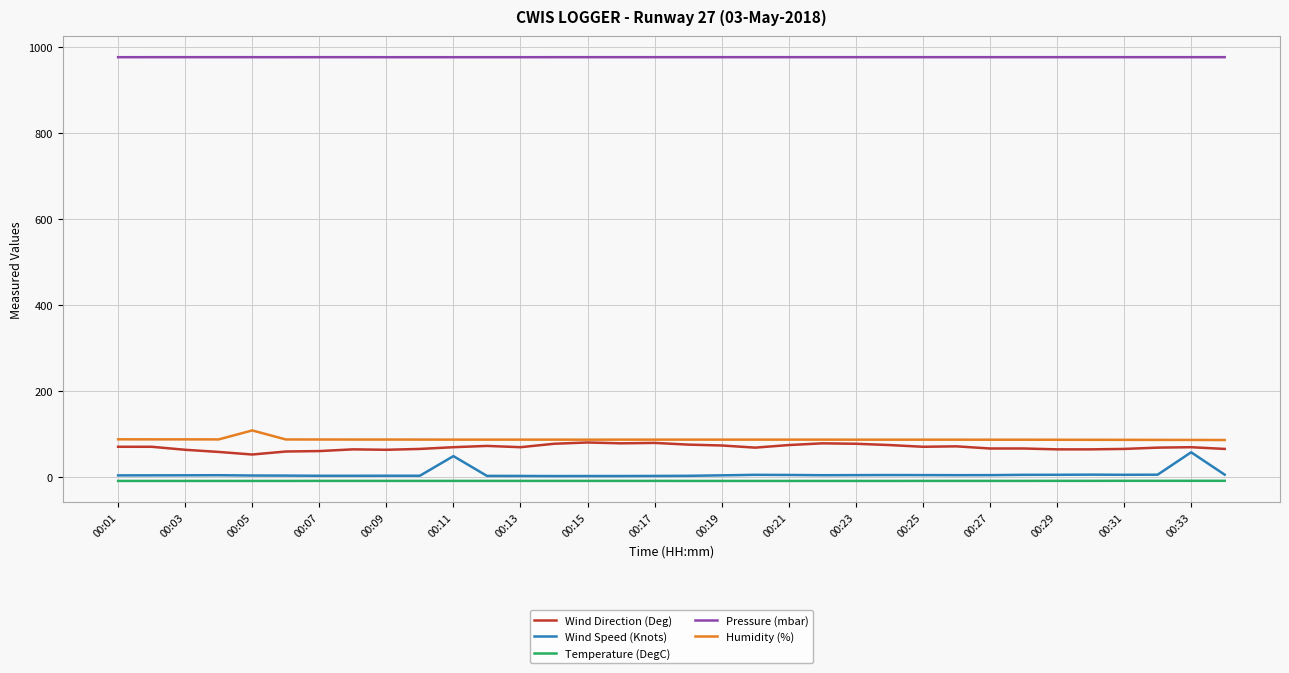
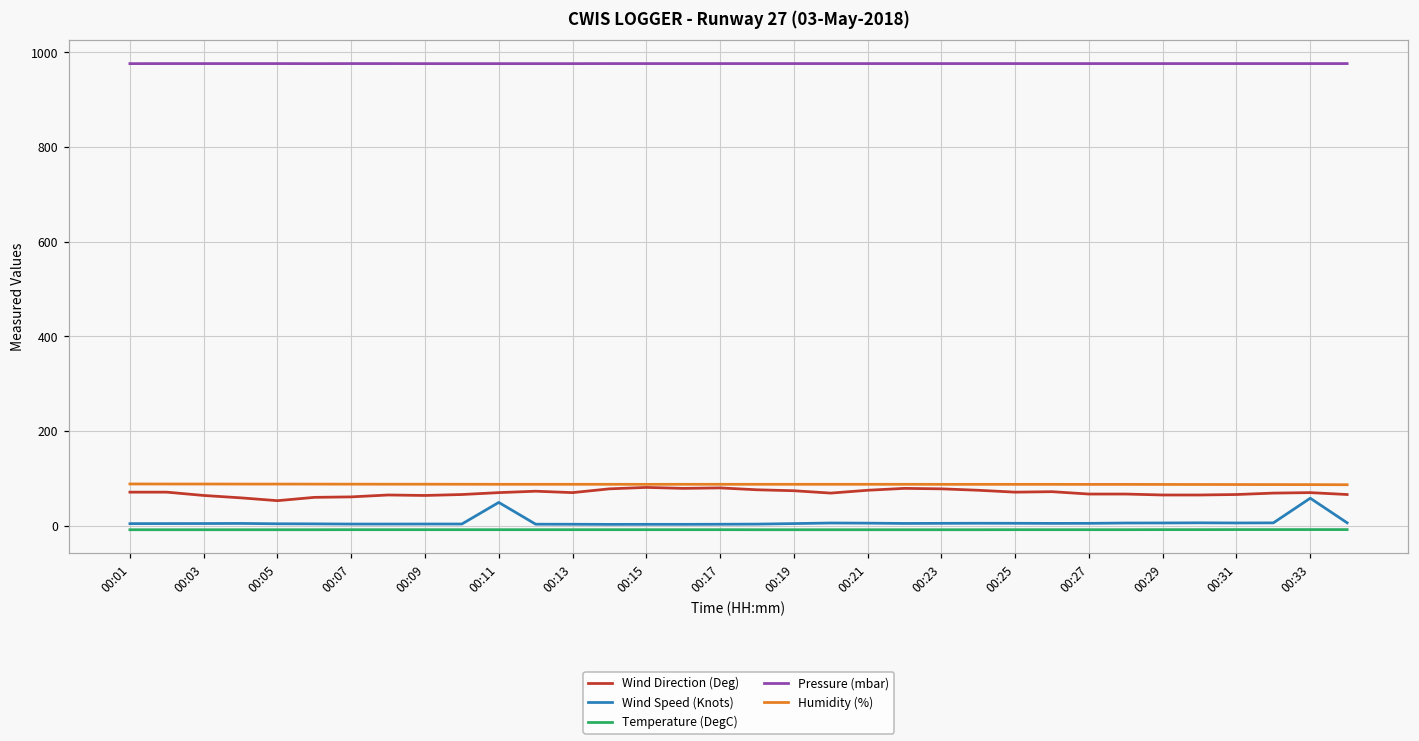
Humidity (%), 00:05: 110 -> 90
